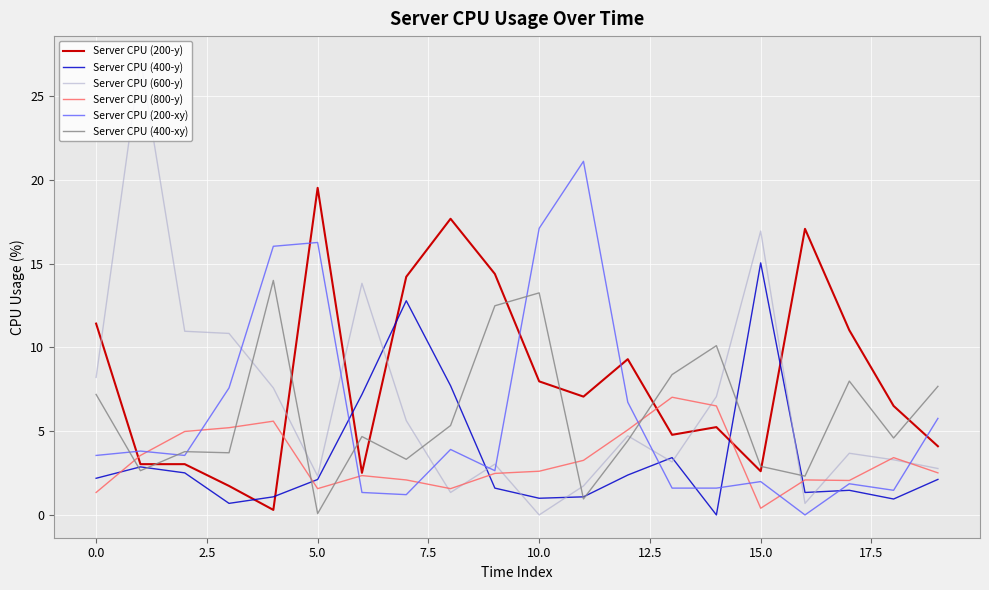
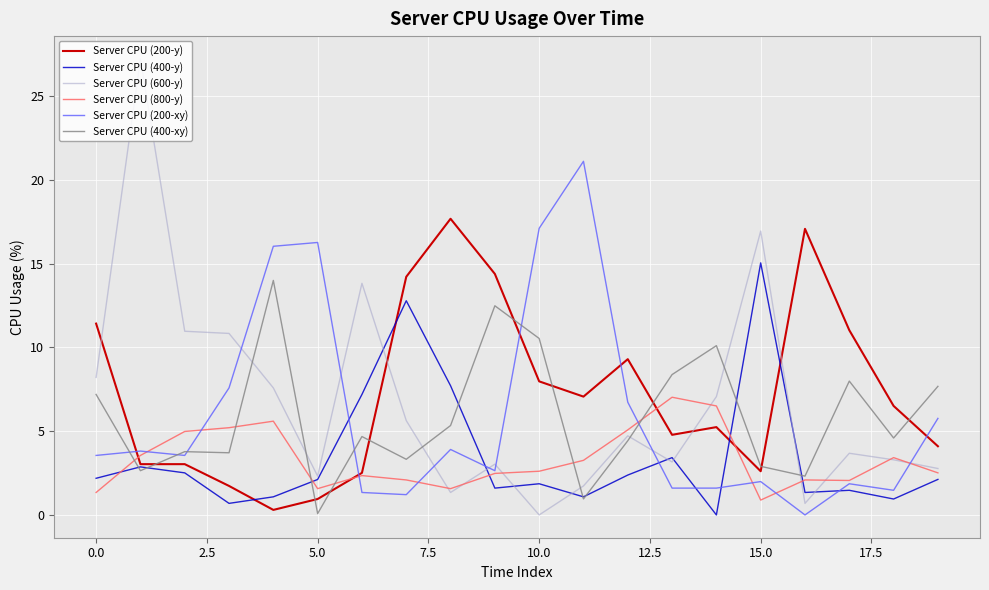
Server CPU (200-y), 5.0: 19.5 -> 0.9
Server CPU (400-y), 10.0: 1.0 -> 1.9
Server CPU (400-xy), 10.0: 13.2 -> 10.5
Server CPU (800-y), 15.0: 0.4 -> 0.9
